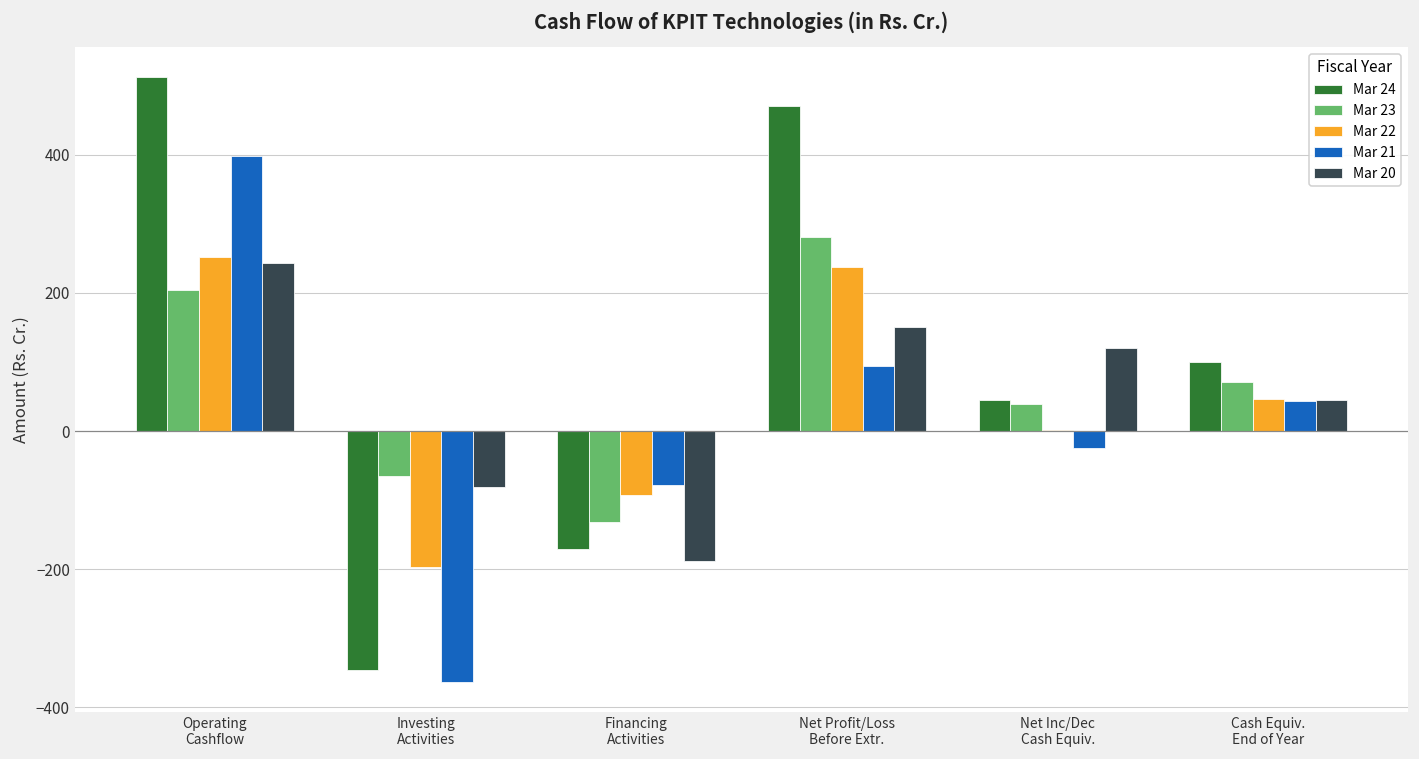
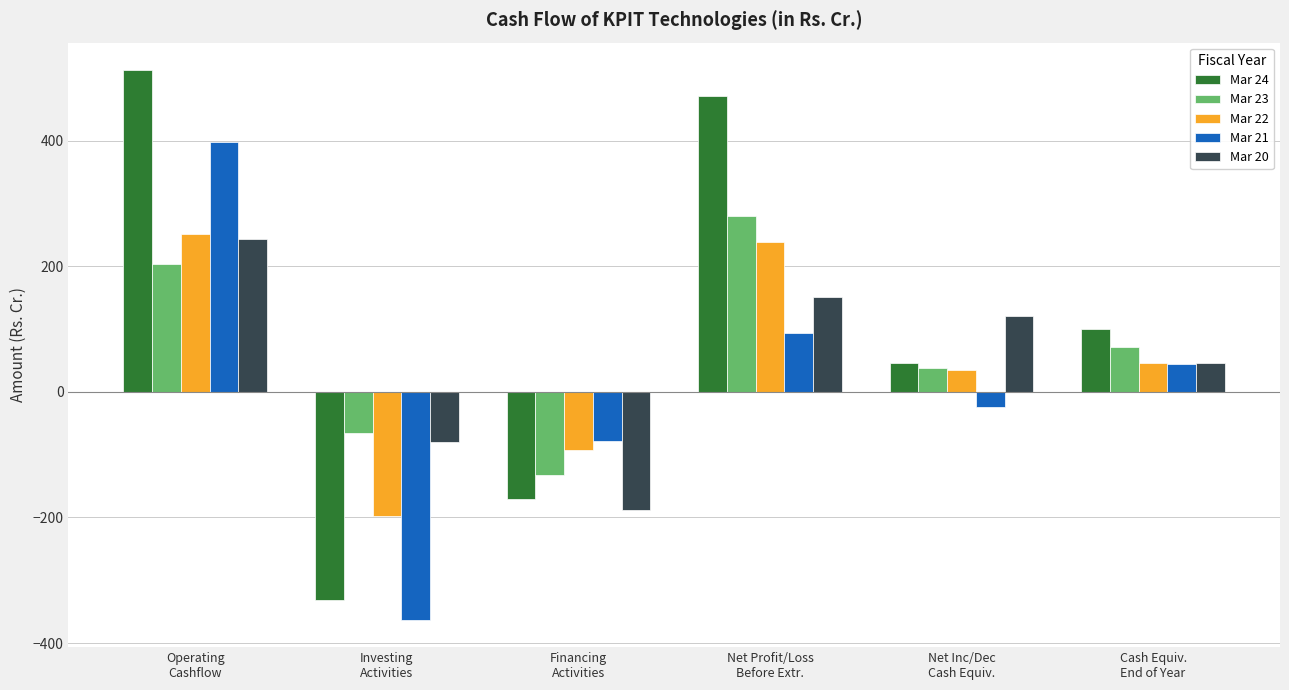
Mar 24, Investing Activities: -350 -> -330
Mar 22, Net Inc/Dec Cash Equiv.: 0 -> 40
